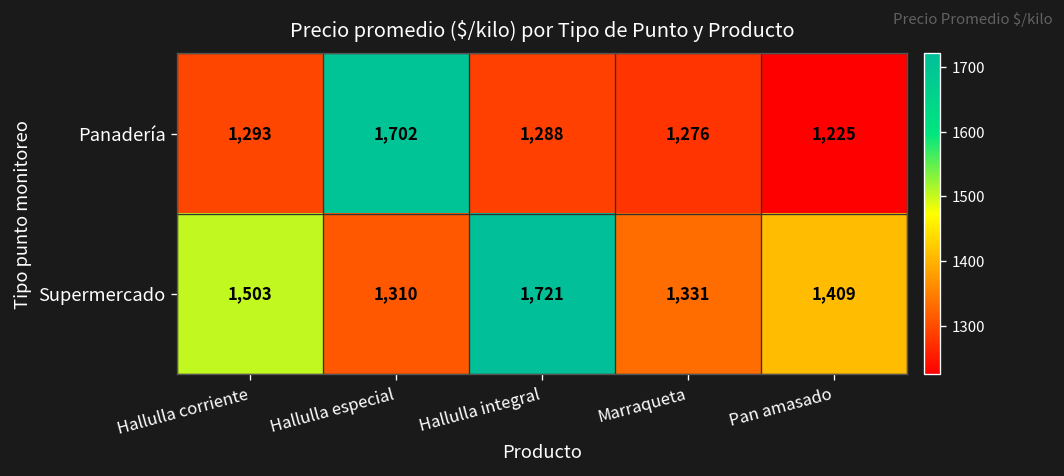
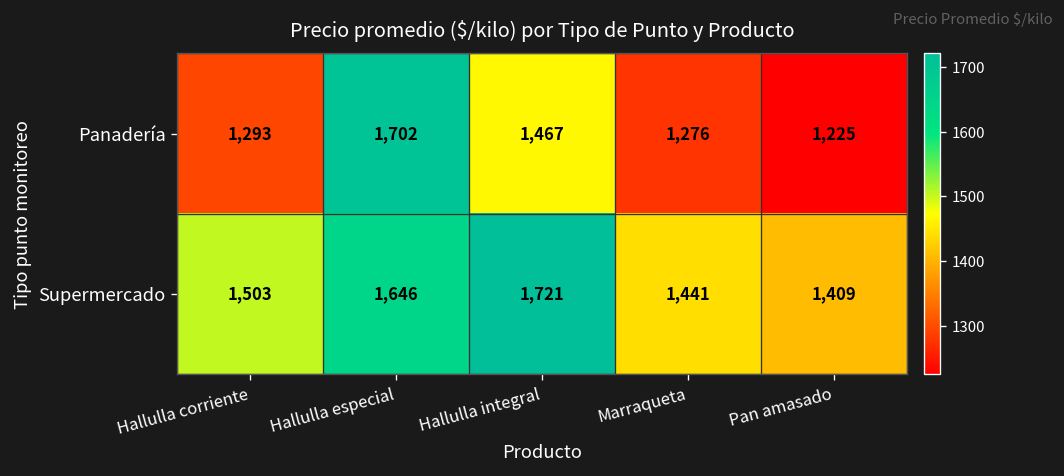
Panadería, Hallulla integral: 1,288 -> 1,467
Supermercado, Hallulla especial: 1,310 -> 1,646
Supermercado, Marraqueta: 1,331 -> 1,441
